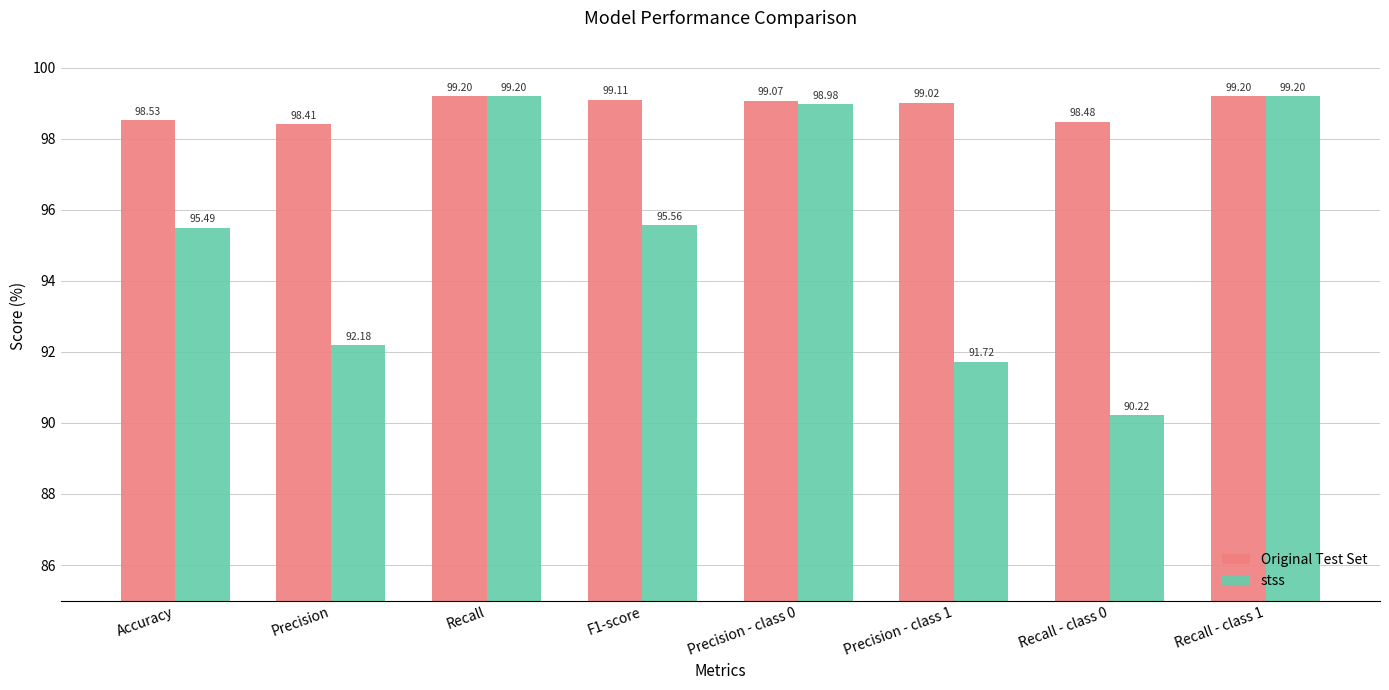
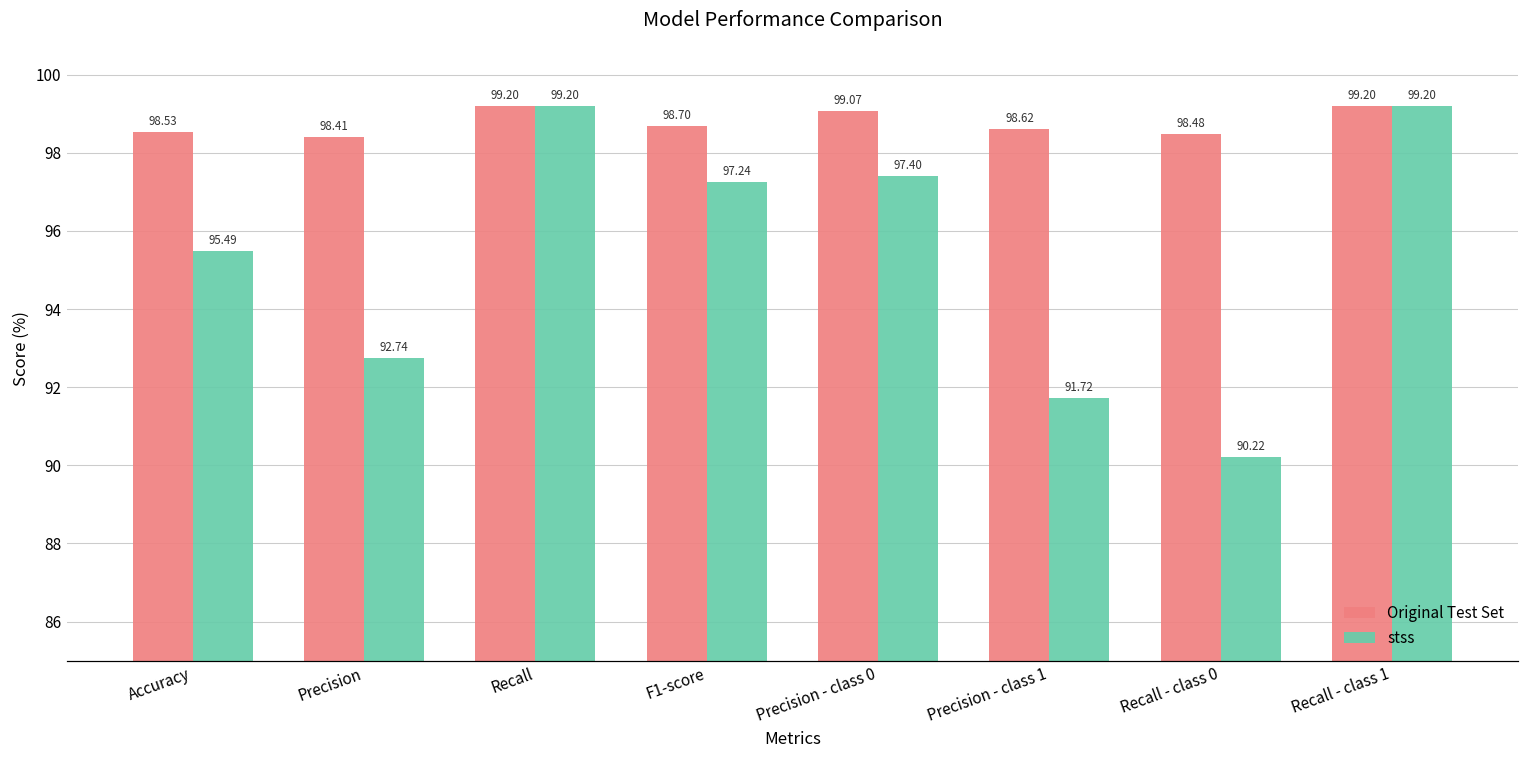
stss, Precision: 92.18 -> 92.74
Original Test Set, F1-score: 99.11 -> 98.70
stss, F1-score: 95.56 -> 97.24
stss, Precision - class 0: 98.98 -> 97.40
Original Test Set, Precision - class 1: 99.02 -> 98.62
